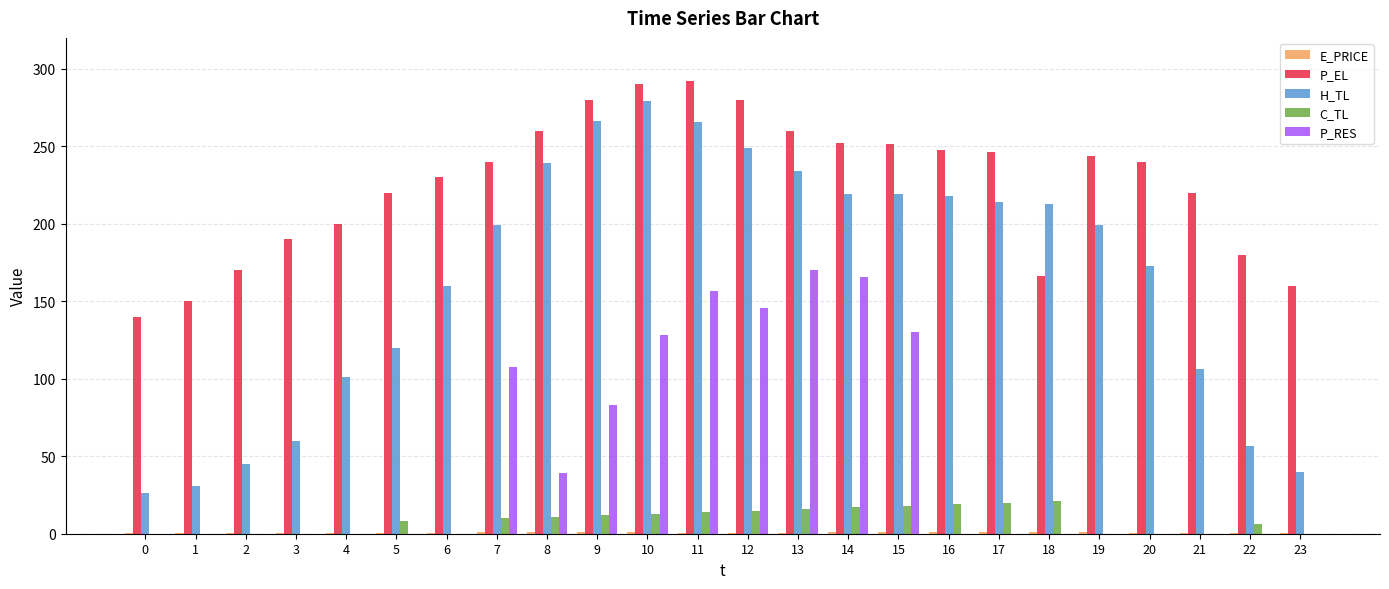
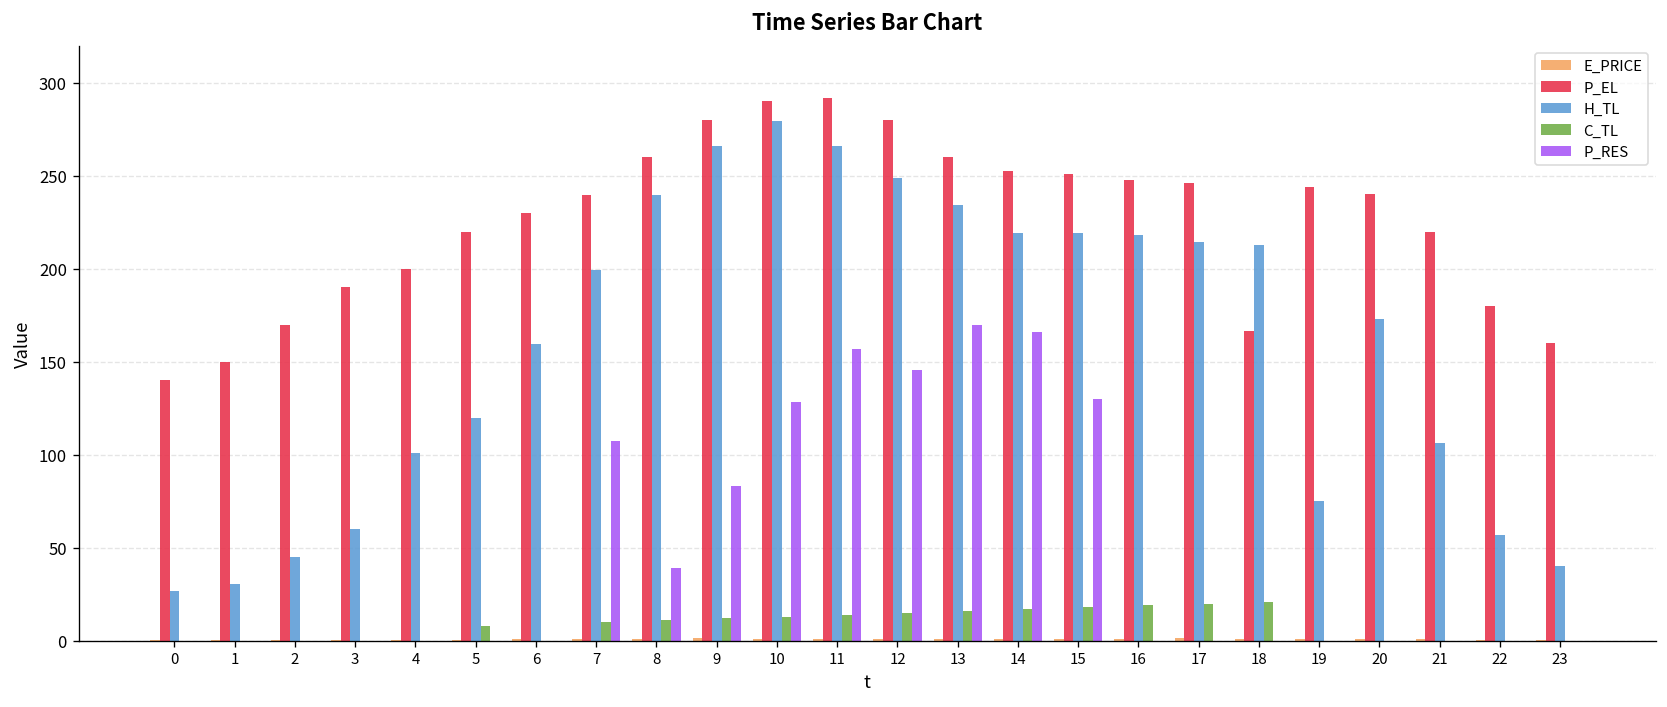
H_TL, 19: 200 -> 75
C_TL, 22: 6 -> 0
